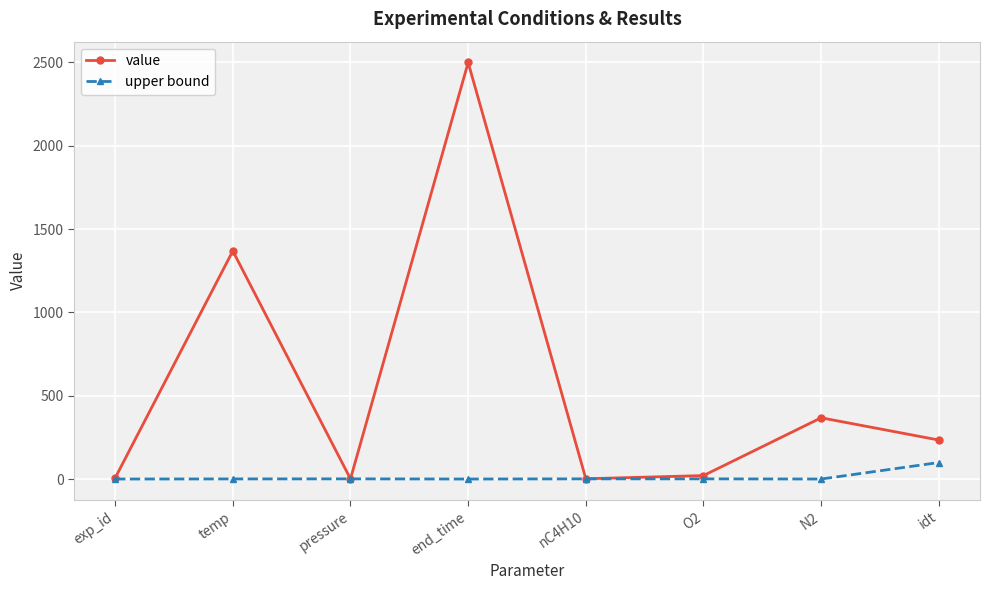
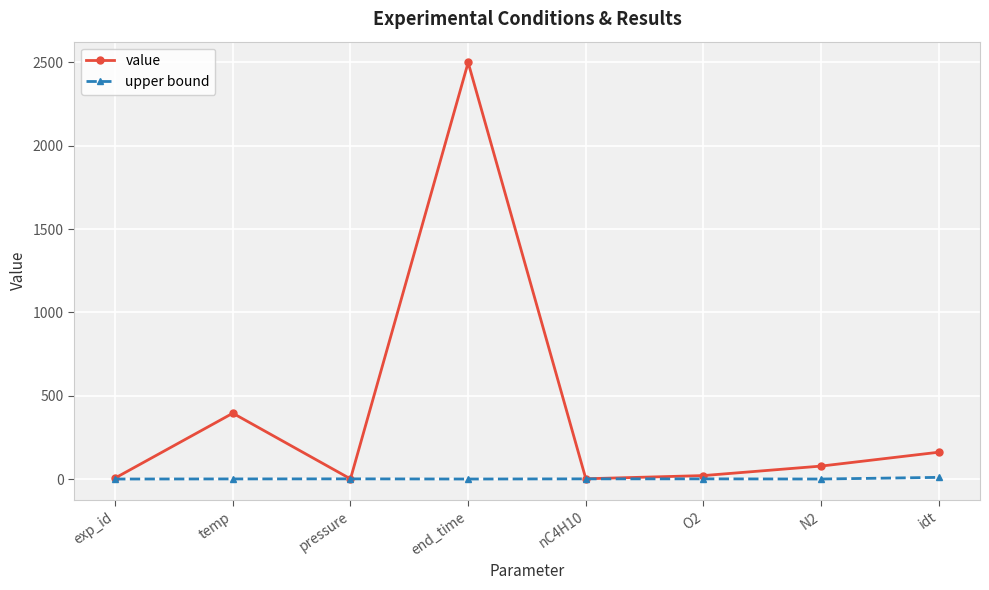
value, temp: 1370 -> 400
value, N2: 370 -> 80
value, idt: 230 -> 160
upper bound, idt: 100 -> 10
